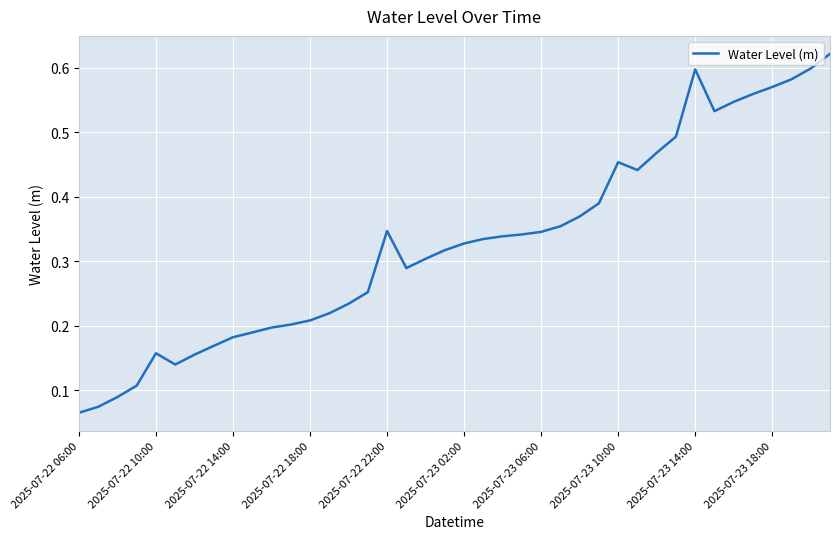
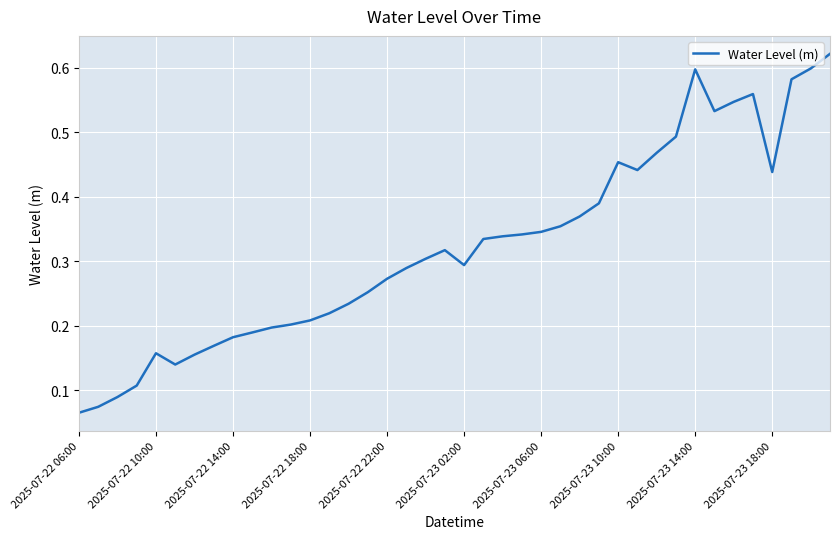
2025-07-22 22:00: 0.35 -> 0.27
2025-07-23 02:00: 0.33 -> 0.29
2025-07-23 18:00: 0.57 -> 0.44
